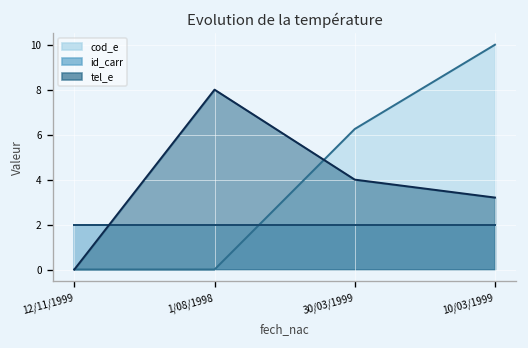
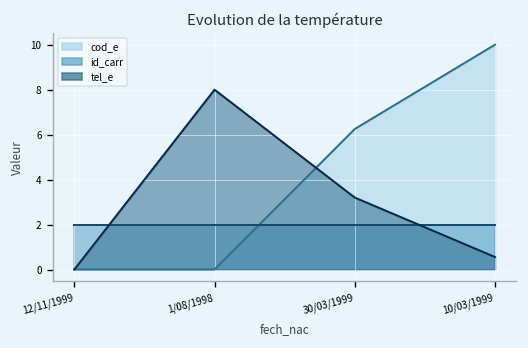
tel_e, 30/03/1999: 4.0 -> 3.2
tel_e, 10/03/1999: 3.2 -> 0.6
